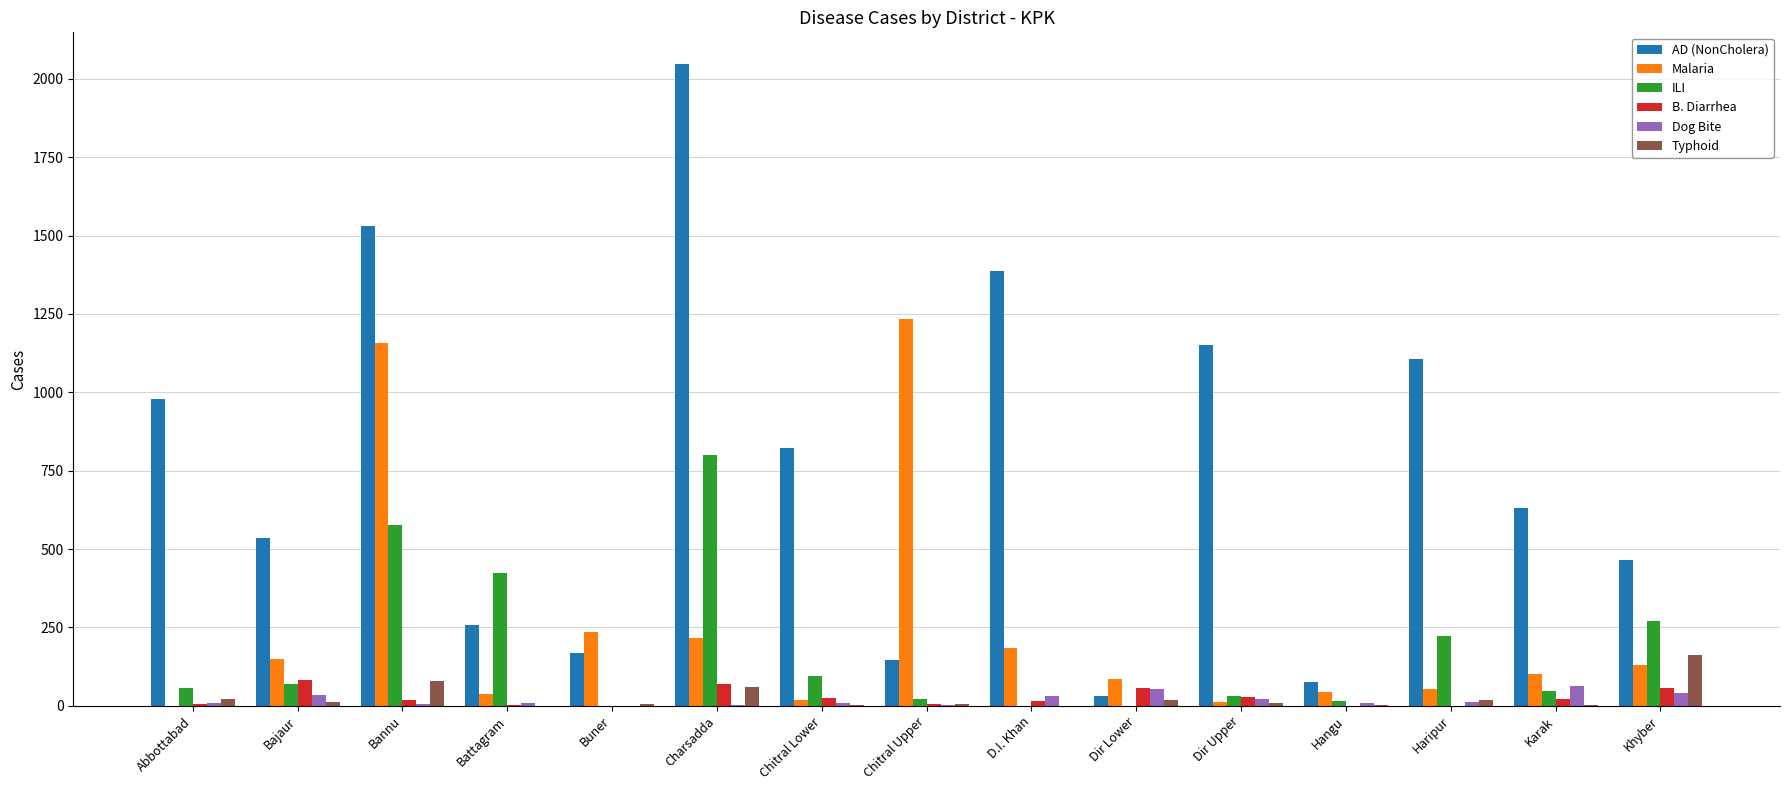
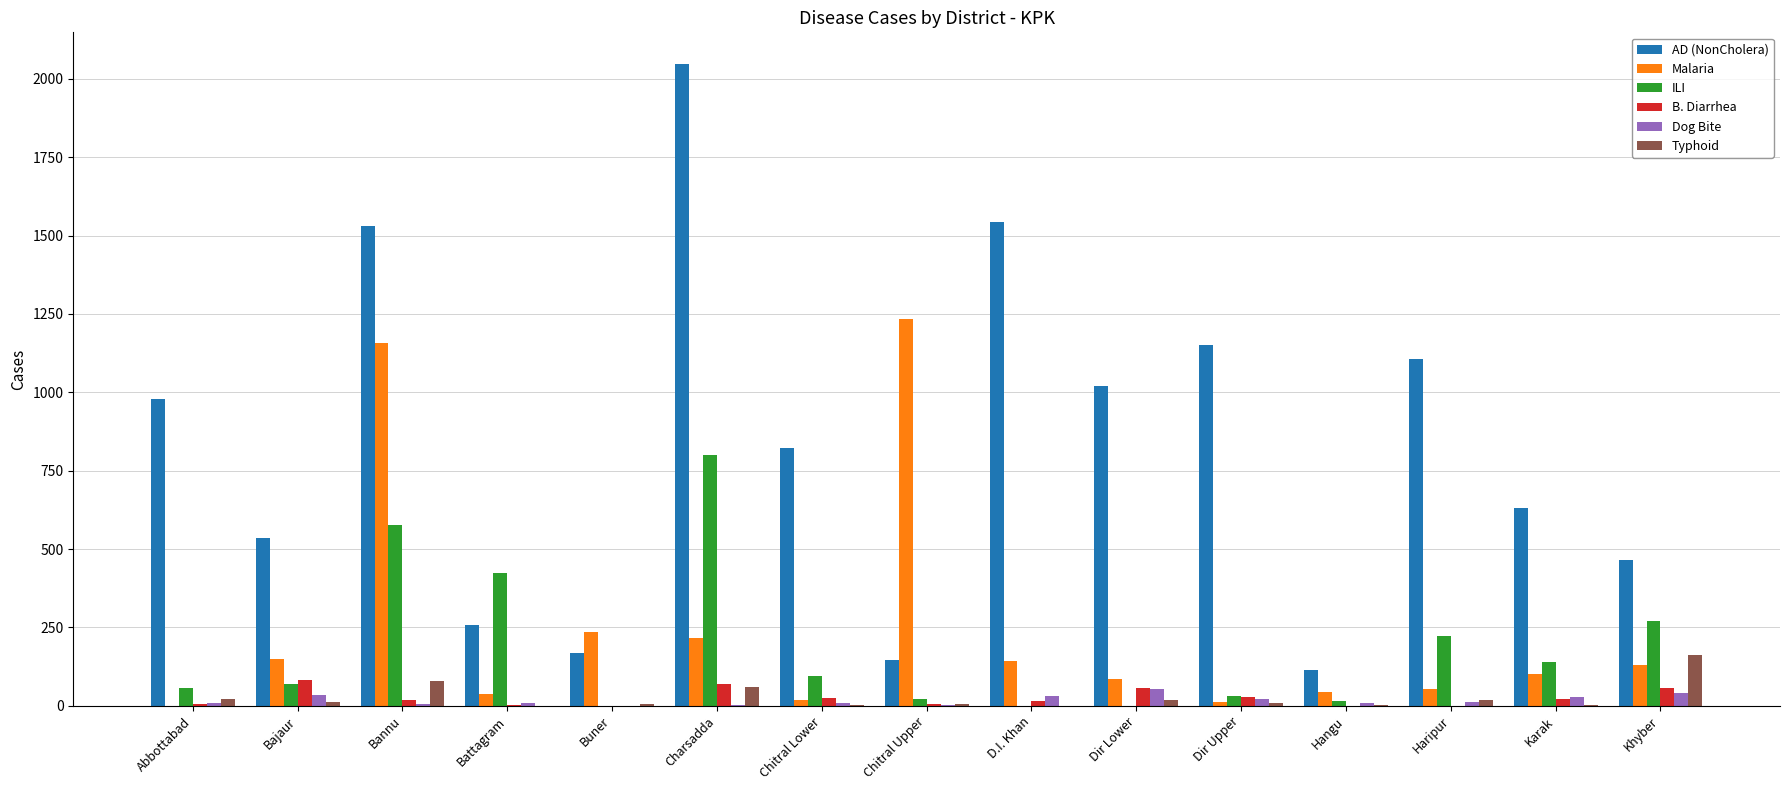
AD (NonCholera), D.I. Khan: 1390 -> 1540
Malaria, D.I. Khan: 180 -> 140
AD (NonCholera), Dir Lower: 30 -> 1020
AD (NonCholera), Hangu: 80 -> 120
ILI, Karak: 50 -> 140
Dog Bite, Karak: 60 -> 30
